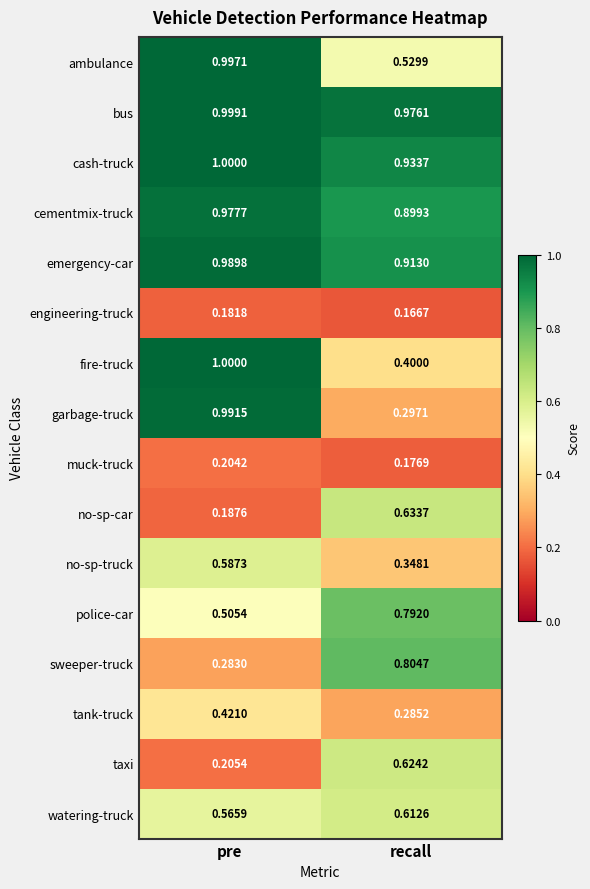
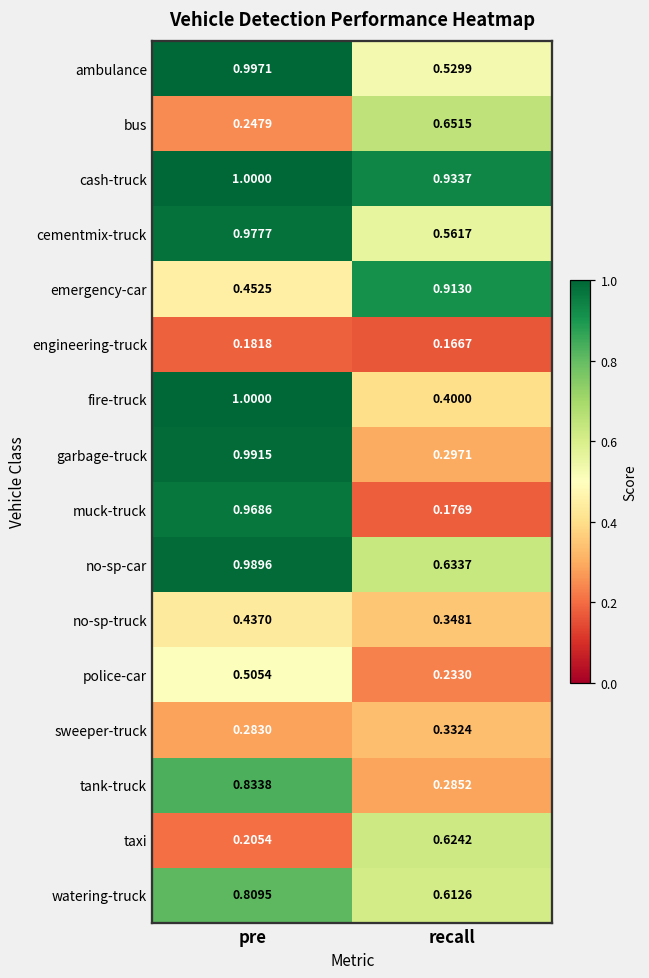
bus, pre: 0.9991 -> 0.2479
bus, recall: 0.9761 -> 0.6515
cementmix-truck, recall: 0.8993 -> 0.5617
emergency-car, pre: 0.9898 -> 0.4525
muck-truck, pre: 0.2042 -> 0.9686
no-sp-car, pre: 0.1876 -> 0.9896
no-sp-truck, pre: 0.5873 -> 0.4370
police-car, recall: 0.7920 -> 0.2330
sweeper-truck, recall: 0.8047 -> 0.3324
tank-truck, pre: 0.4210 -> 0.8338
watering-truck, pre: 0.5659 -> 0.8095
